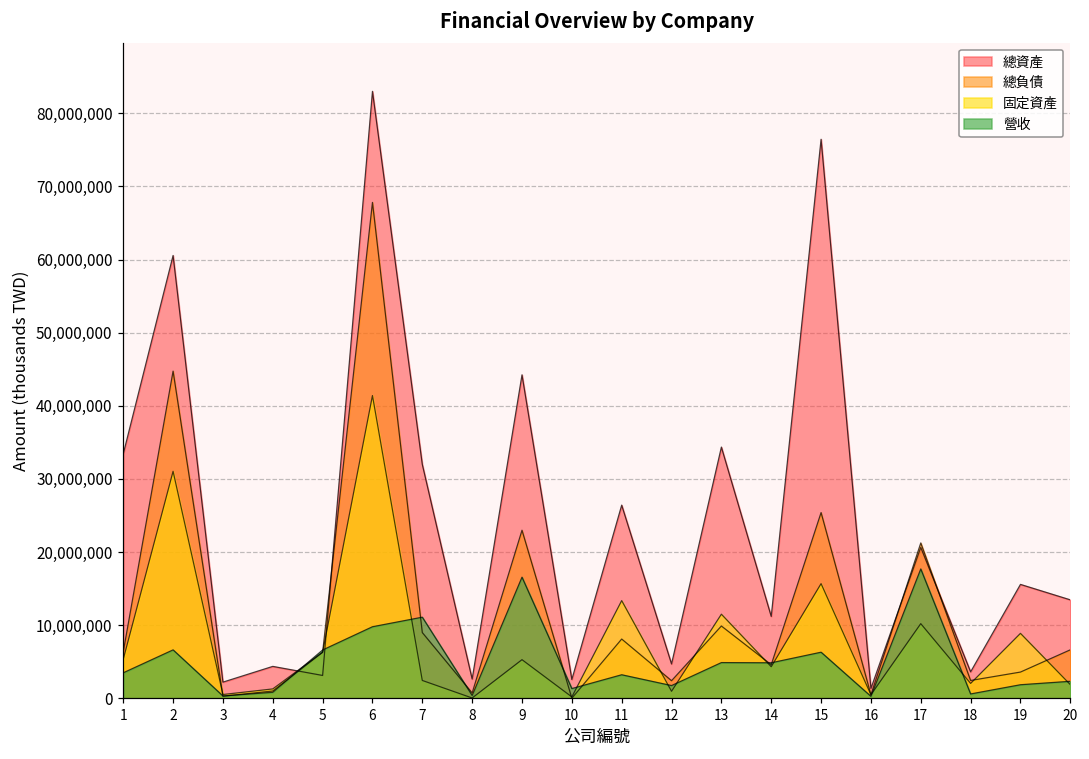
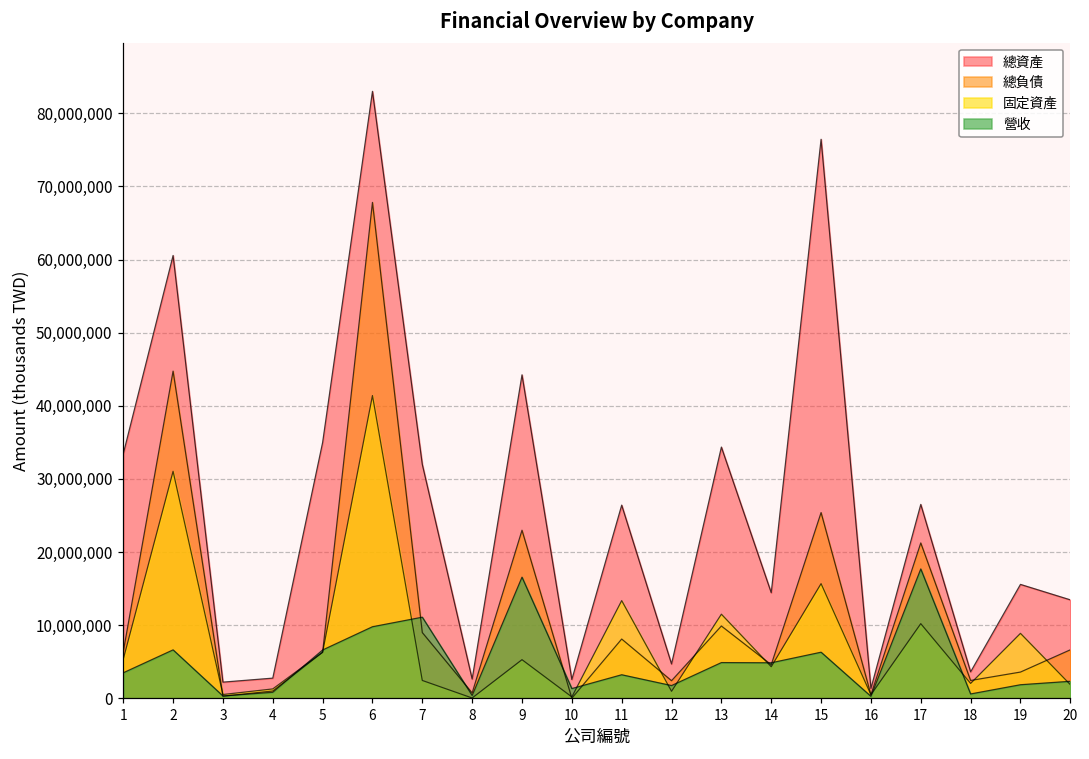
總資產, 4: 4,000,000 -> 3,000,000
總資產, 5: 3,000,000 -> 35,000,000
總資產, 14: 11,000,000 -> 14,000,000
總資產, 17: 21,000,000 -> 27,000,000
